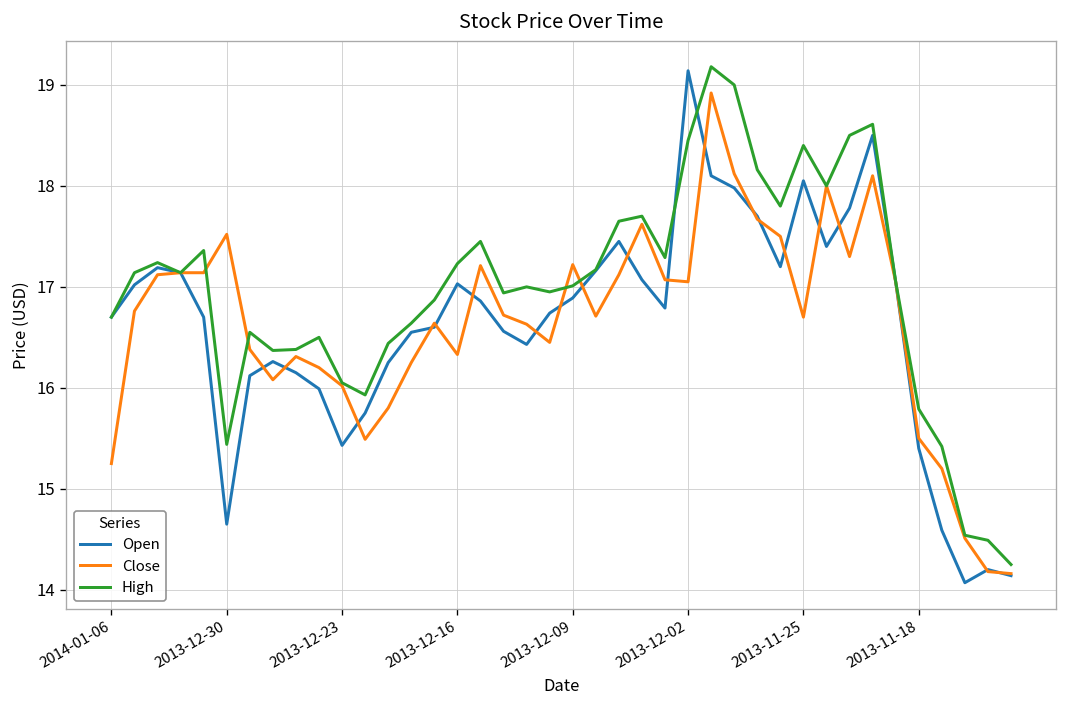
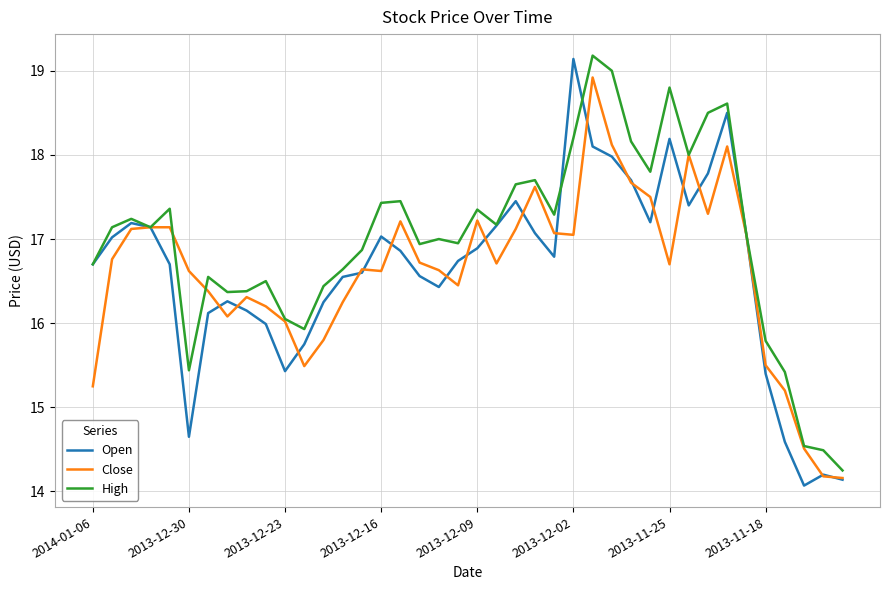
Close, 2013-12-30: 17.5 -> 16.6
Close, 2013-12-16: 16.3 -> 16.6
High, 2013-12-16: 17.2 -> 17.4
High, 2013-12-09: 17.0 -> 17.4
High, 2013-12-02: 18.5 -> 18.2
Open, 2013-11-25: 18.1 -> 18.2
High, 2013-11-25: 18.4 -> 18.8
